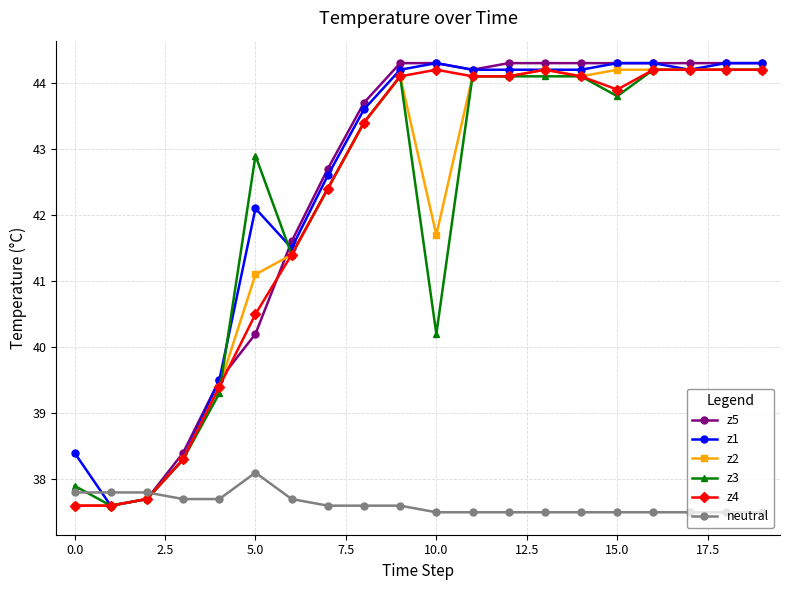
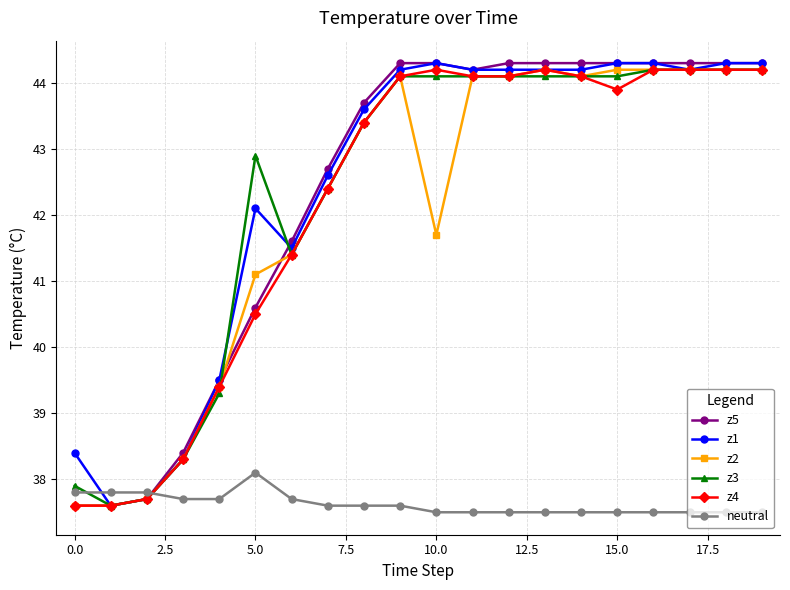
z5, 5.0: 40.2 -> 40.6
z3, 10.0: 40.2 -> 44.1
z3, 15.0: 43.8 -> 44.1
